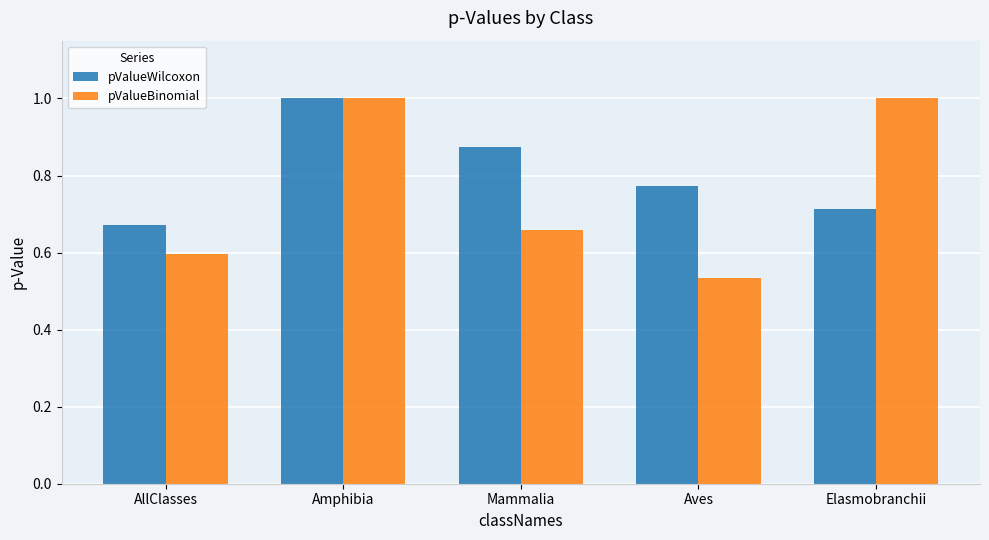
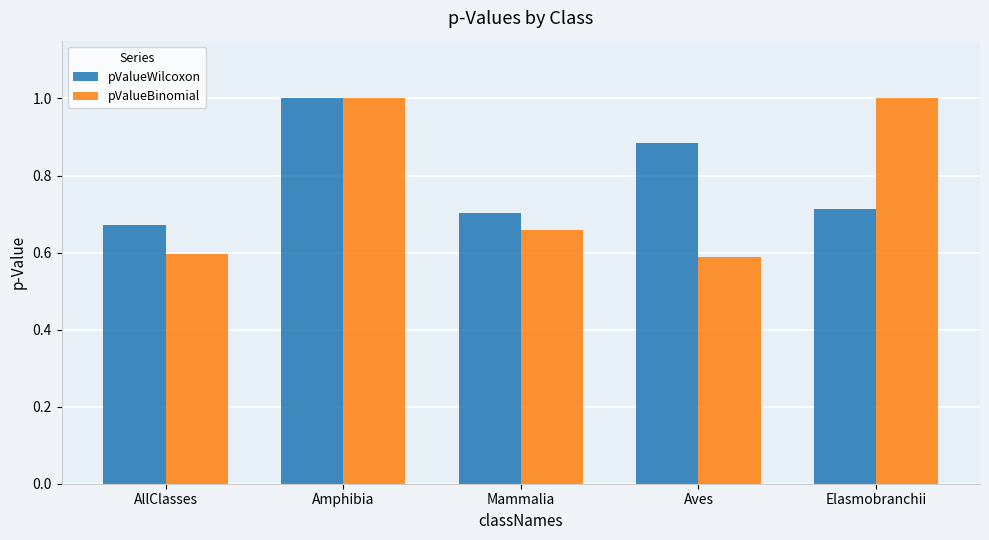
pValueWilcoxon, Mammalia: 0.87 -> 0.70
pValueWilcoxon, Aves: 0.77 -> 0.88
pValueBinomial, Aves: 0.53 -> 0.59
